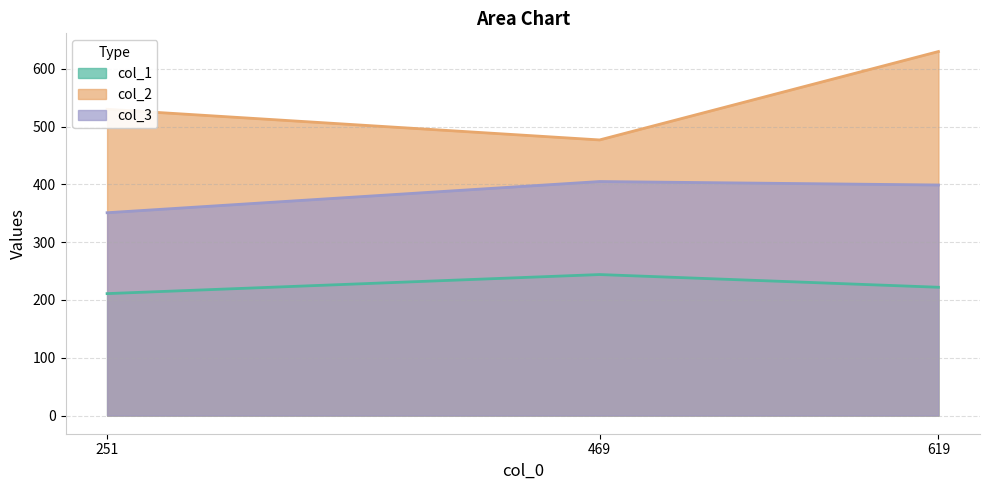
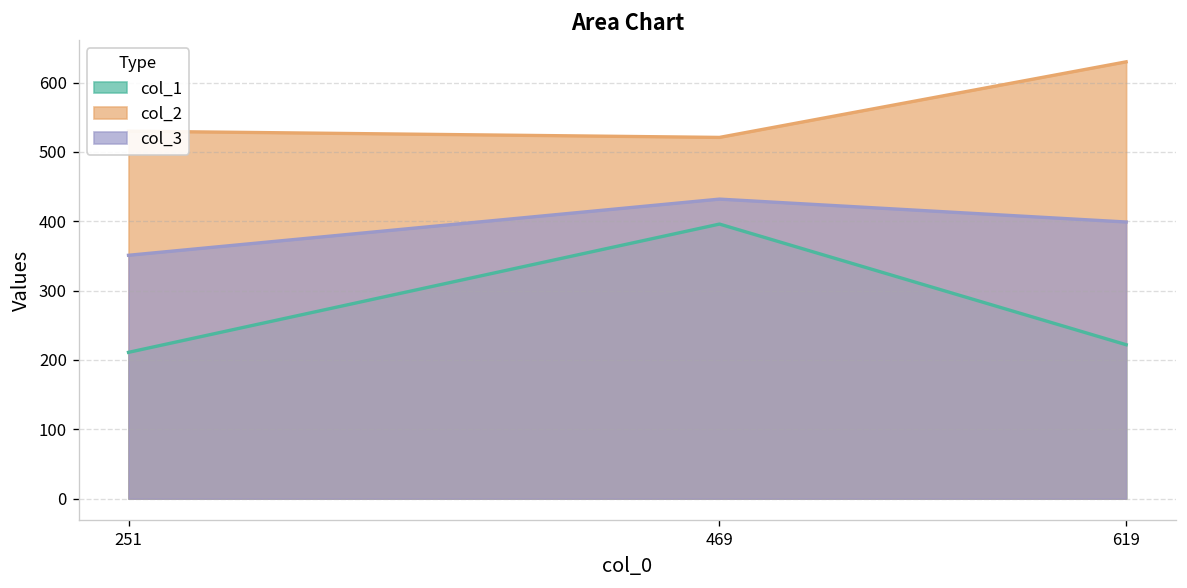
col_1, 469: 240 -> 400
col_2, 469: 480 -> 520
col_3, 469: 410 -> 430
